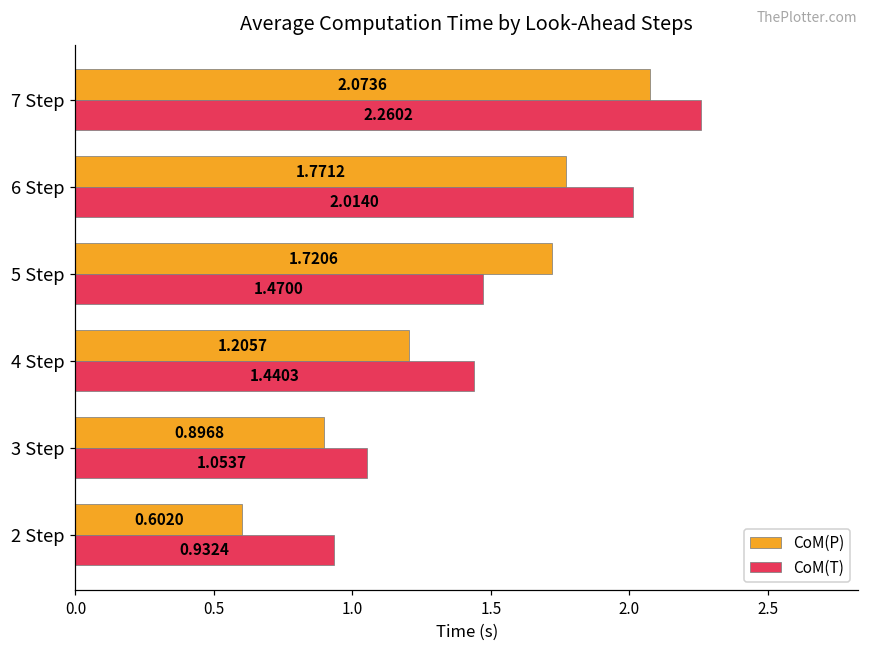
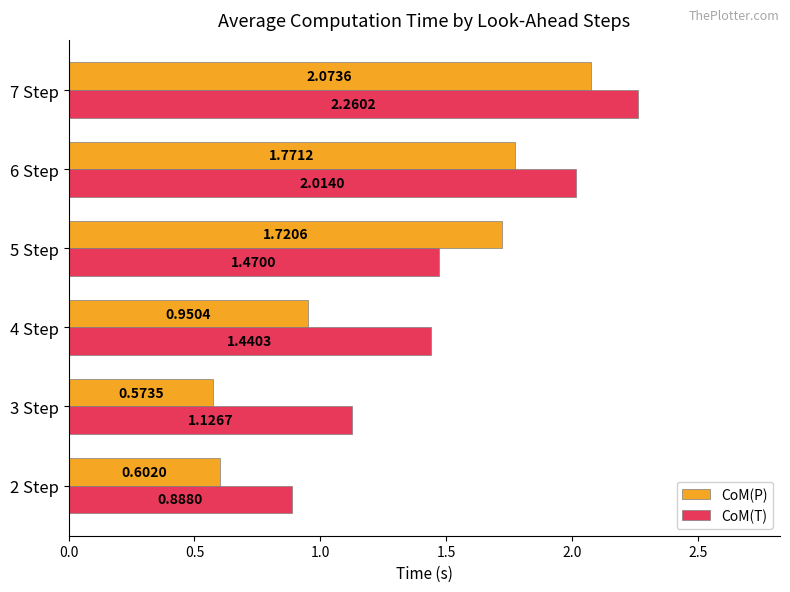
CoM(P), 4 Step: 1.2057 -> 0.9504
CoM(P), 3 Step: 0.8968 -> 0.5735
CoM(T), 3 Step: 1.0537 -> 1.1267
CoM(T), 2 Step: 0.9324 -> 0.8880
